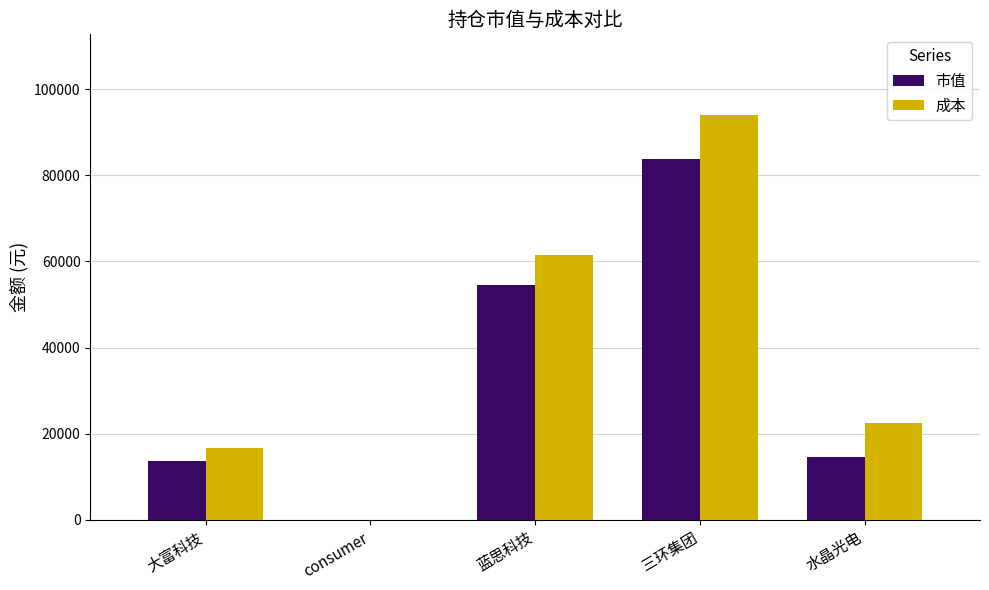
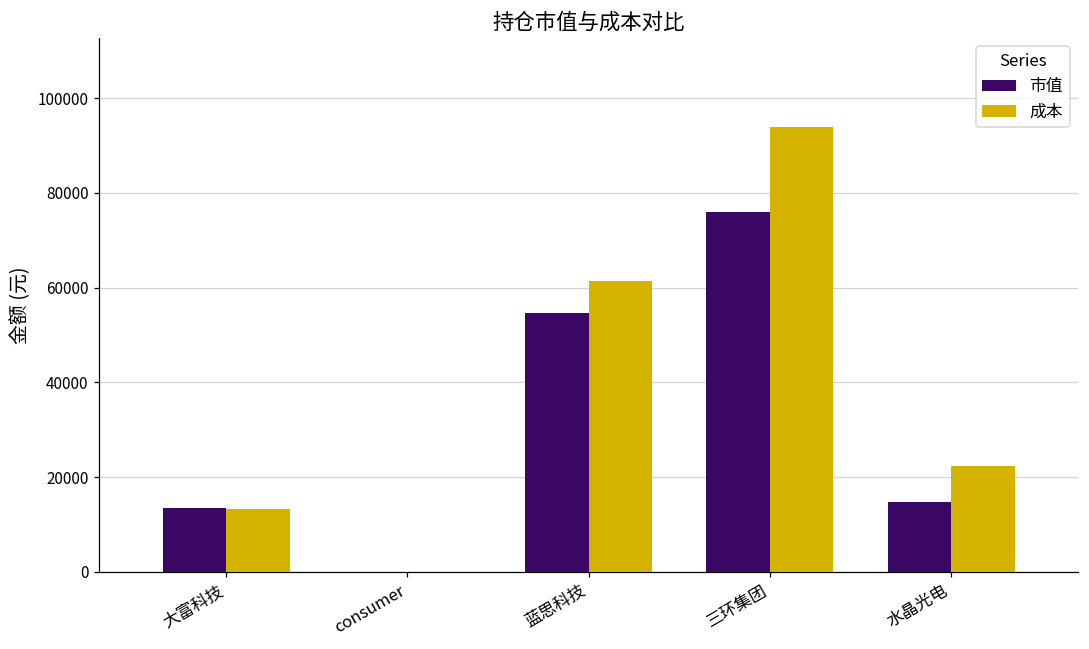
成本, 大富科技: 17000 -> 13000
市值, 三环集团: 84000 -> 76000
